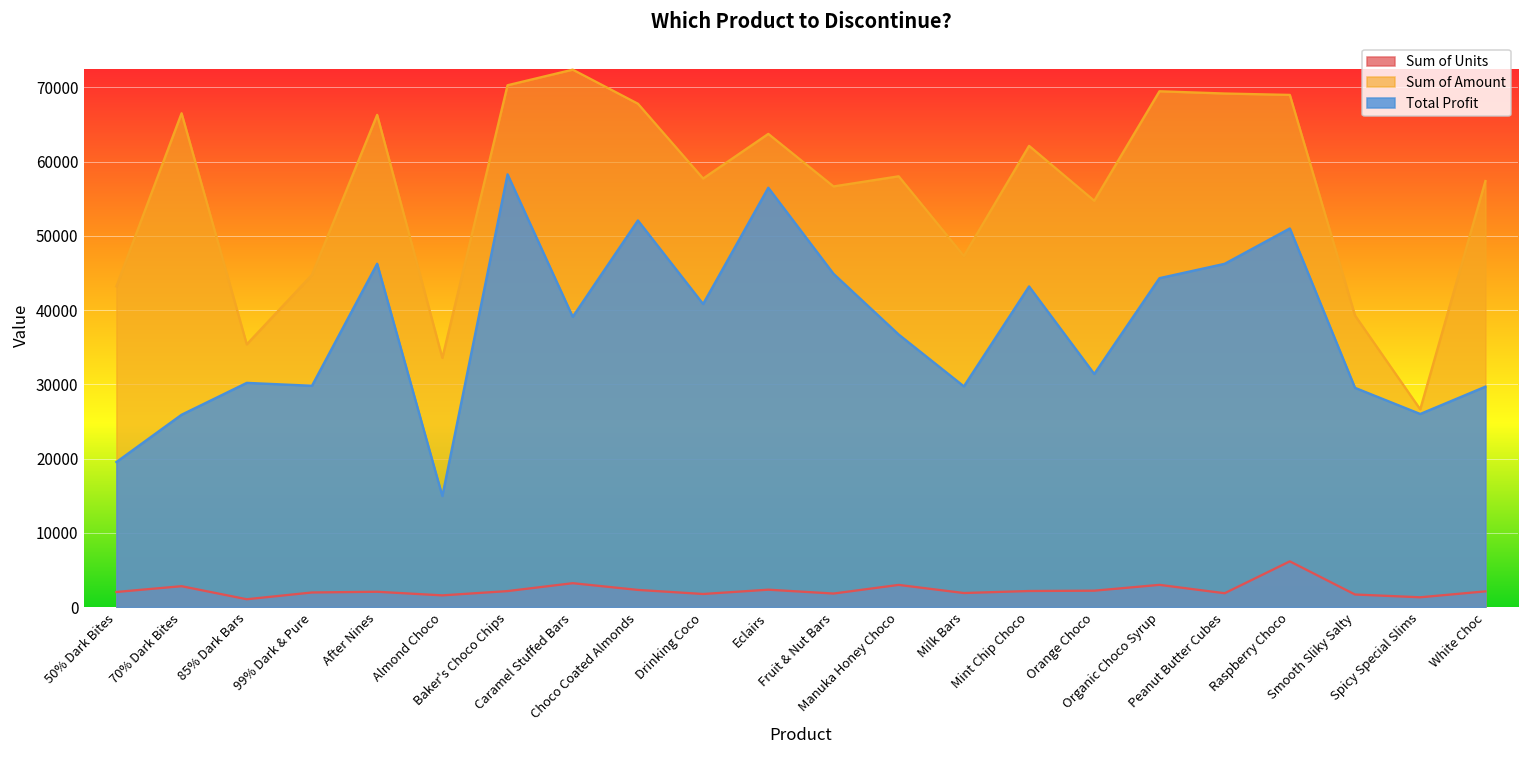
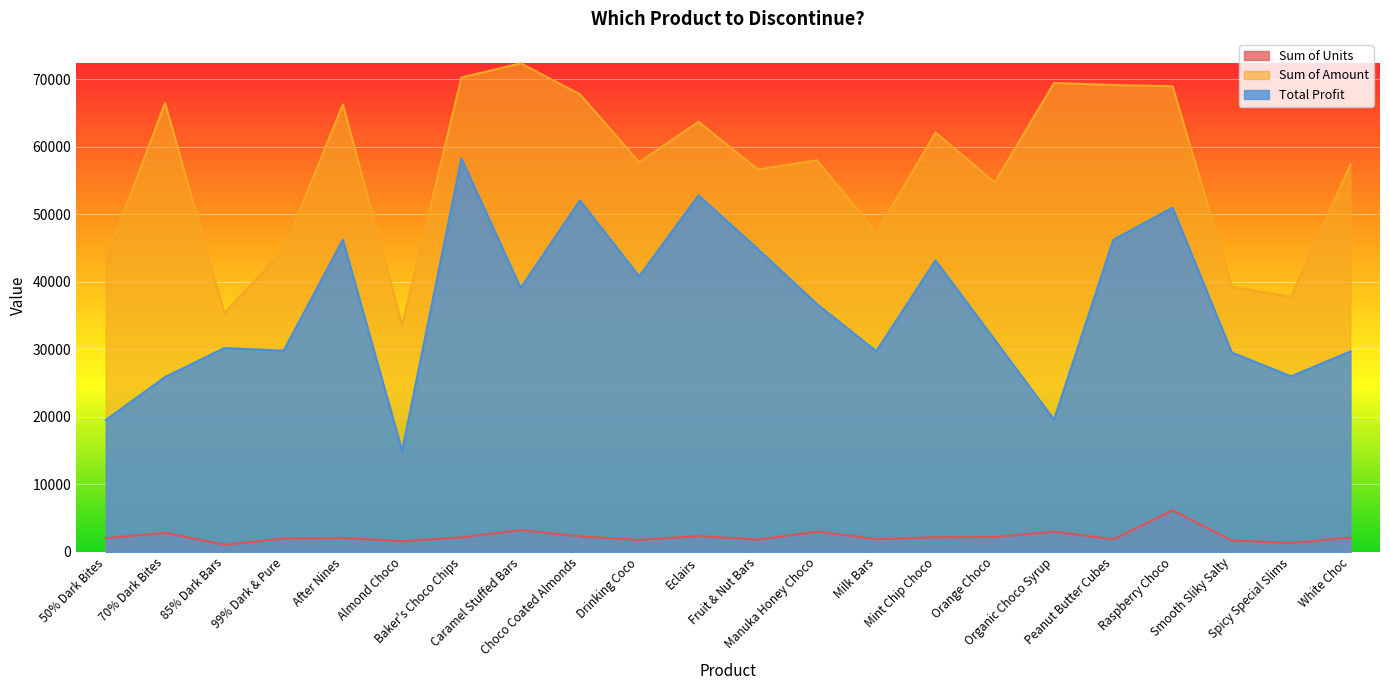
Total Profit, Eclairs: 56000 -> 53000
Total Profit, Organic Choco Syrup: 44000 -> 20000
Sum of Amount, Spicy Special Slims: 27000 -> 38000
